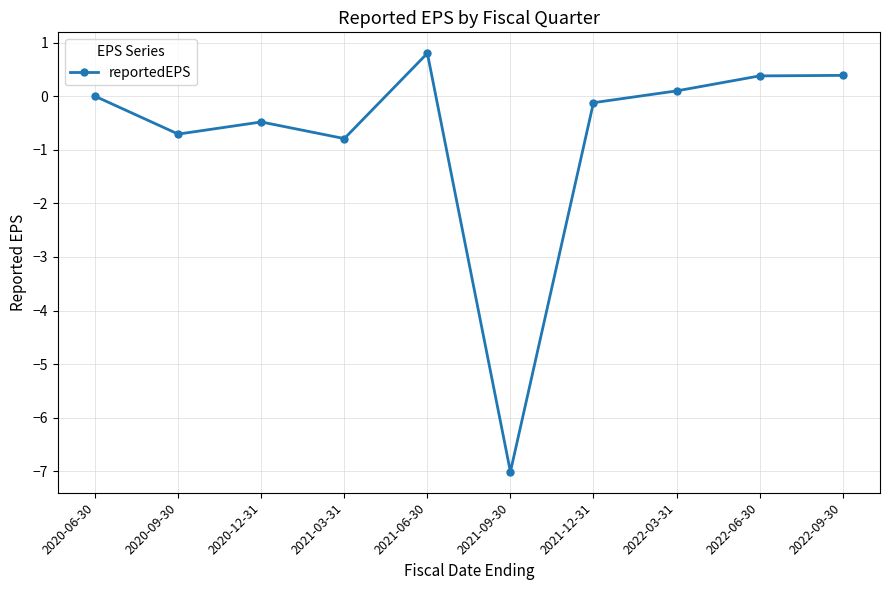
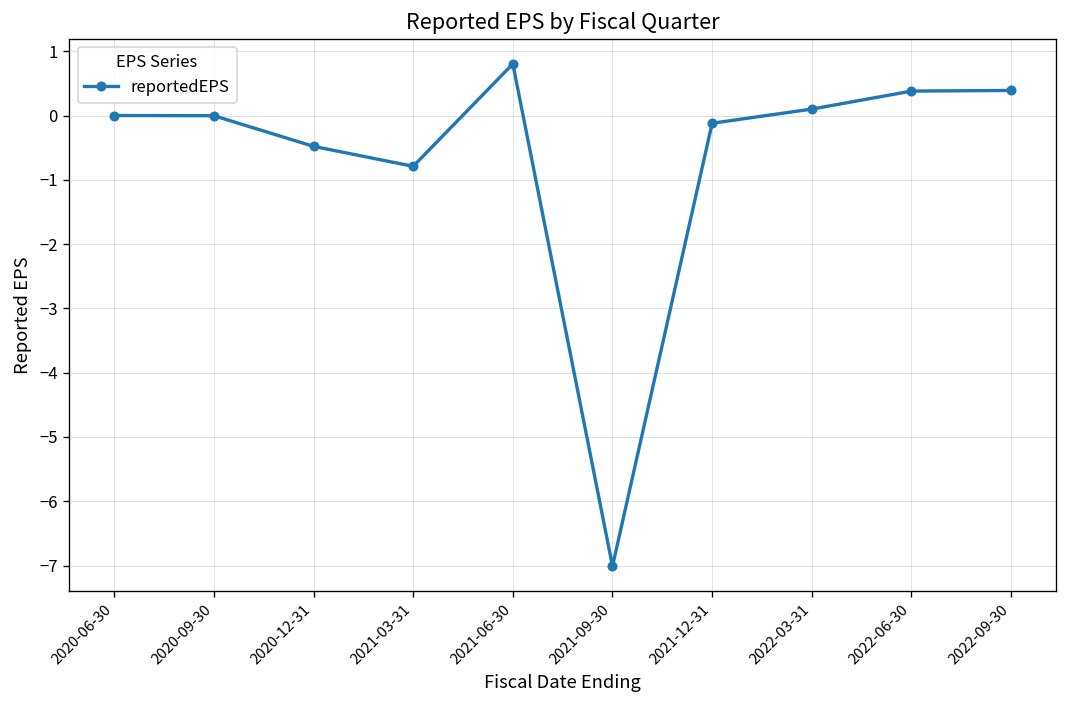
2020-09-30: -0.7 -> 0.0
